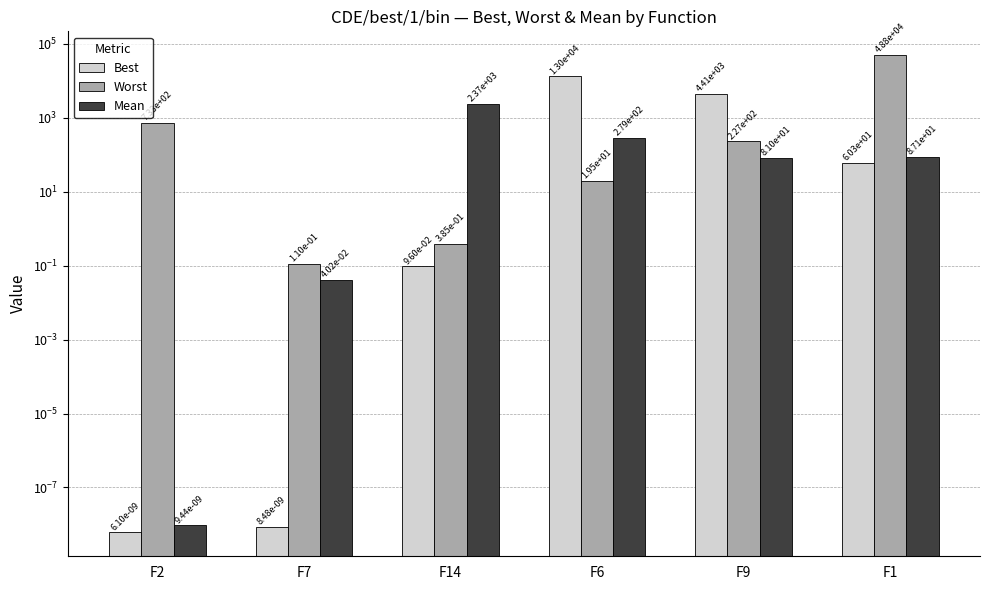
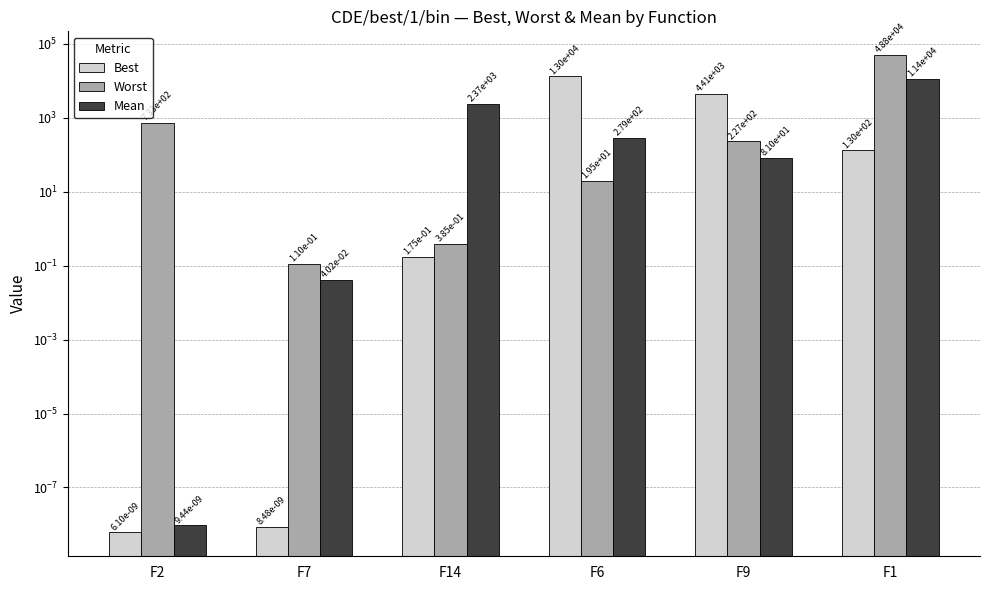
Best, F14: 9.60e-02 -> 1.75e-01
Best, F1: 6.03e+01 -> 1.30e+02
Mean, F1: 8.71e+01 -> 1.14e+04
